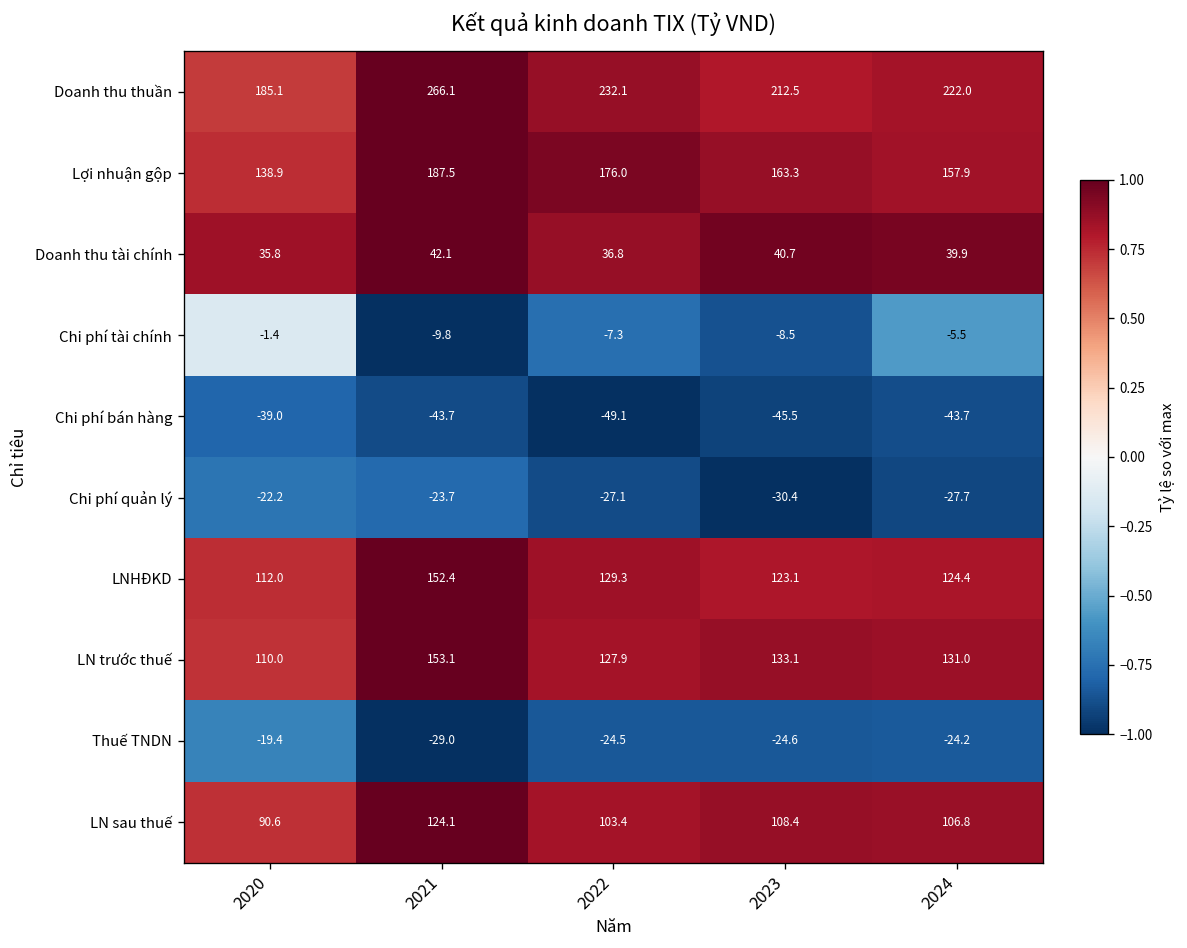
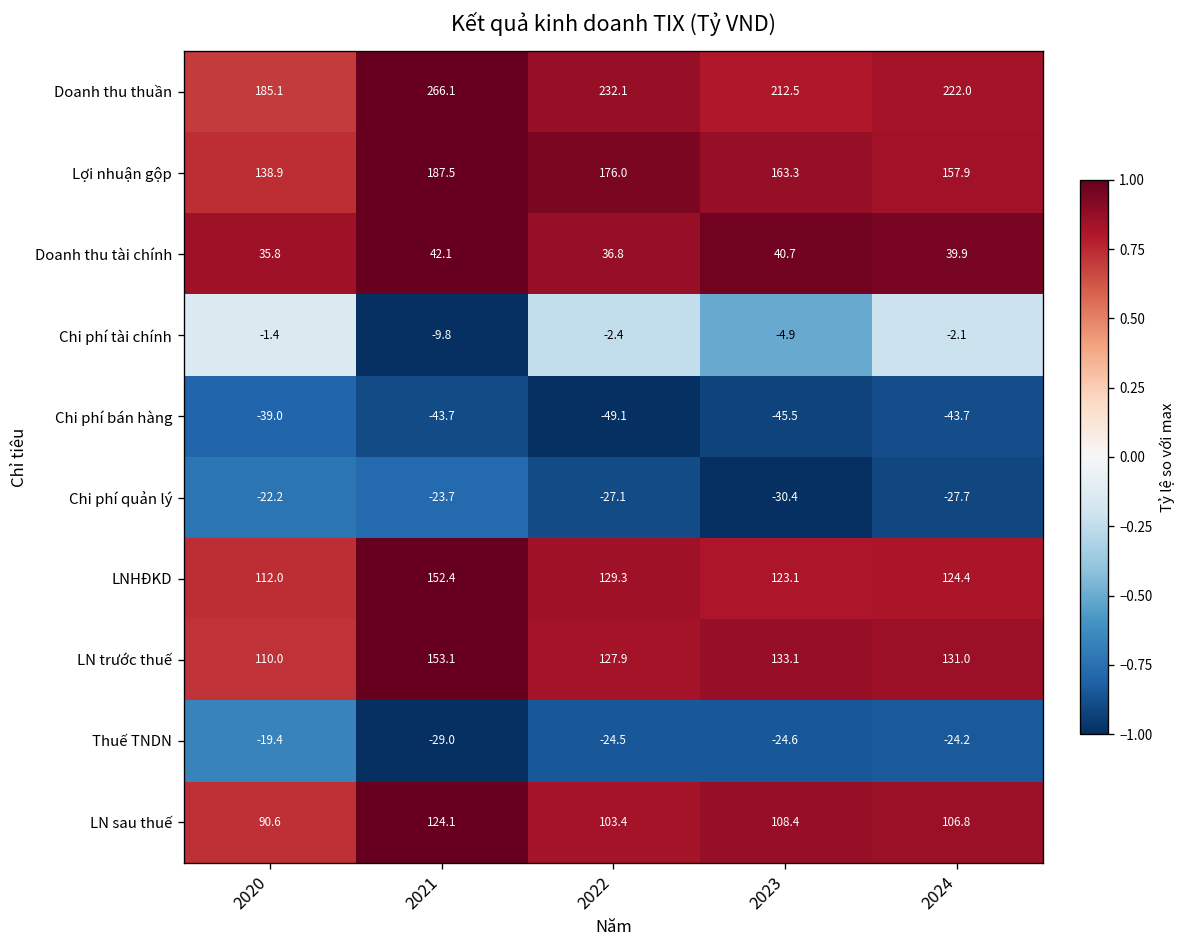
Chi phí tài chính, 2022: -7.3 -> -2.4
Chi phí tài chính, 2023: -8.5 -> -4.9
Chi phí tài chính, 2024: -5.5 -> -2.1
